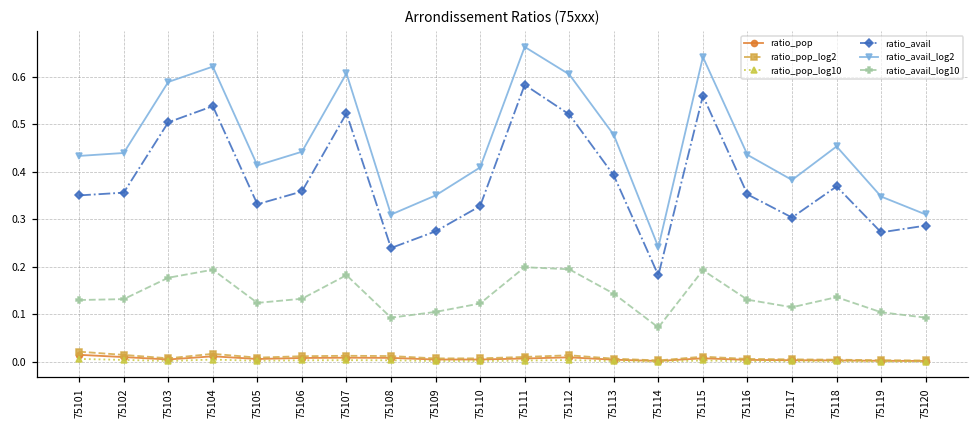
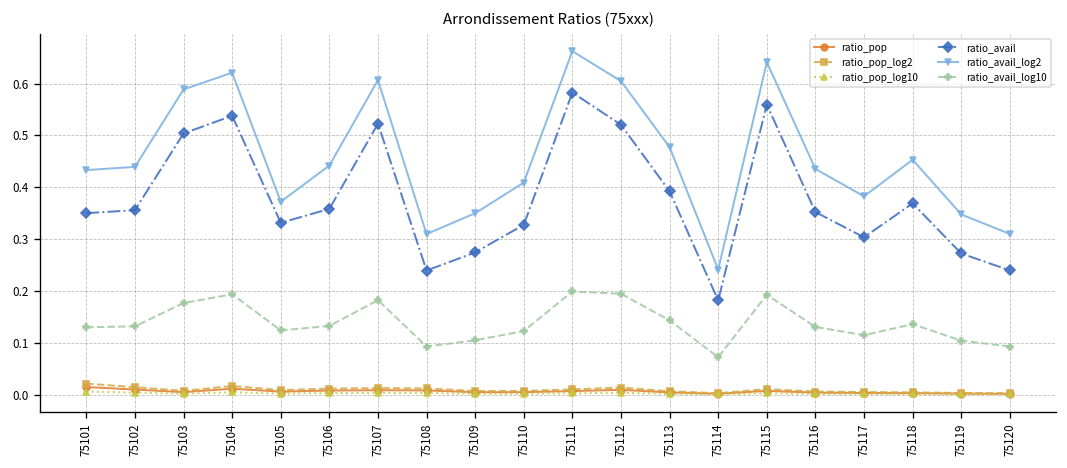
ratio_avail_log2, 75105: 0.41 -> 0.37
ratio_avail, 75120: 0.29 -> 0.24
